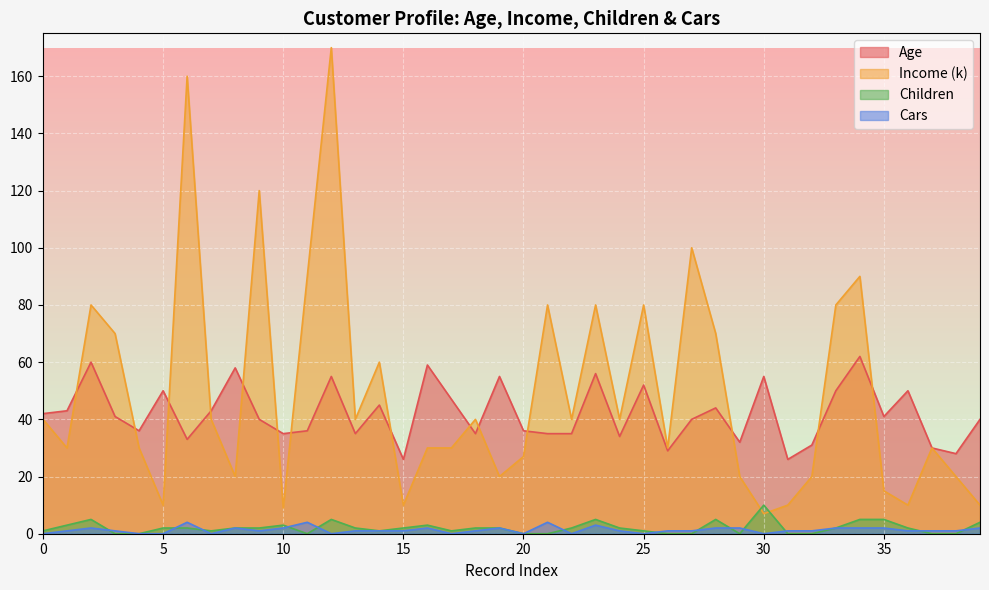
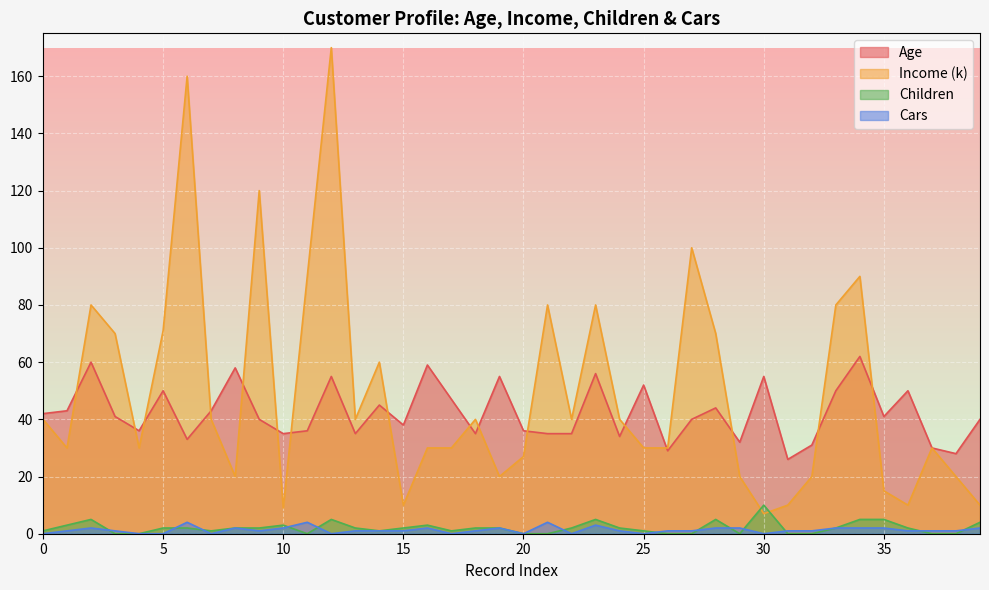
Income (k), 5: 10 -> 71
Age, 15: 26 -> 38
Income (k), 25: 80 -> 30
